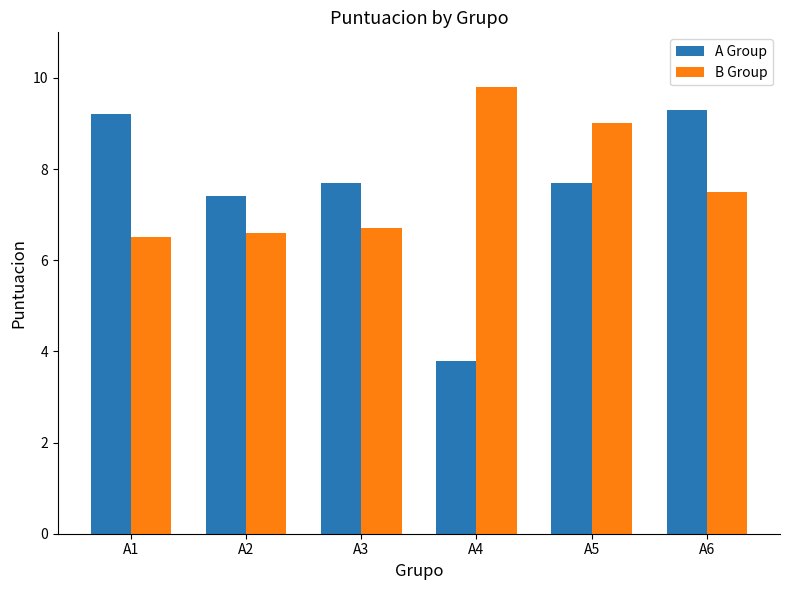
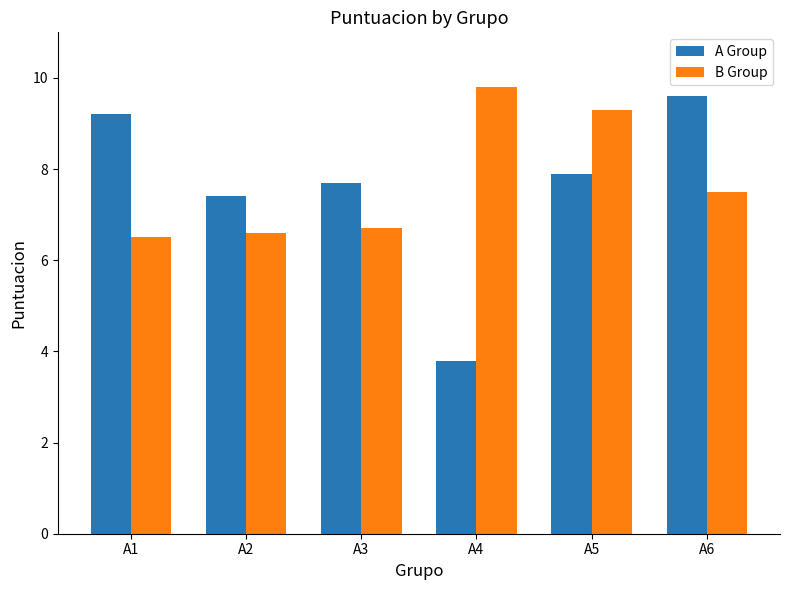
A Group, A5: 7.7 -> 7.9
B Group, A5: 9.0 -> 9.3
A Group, A6: 9.3 -> 9.6
